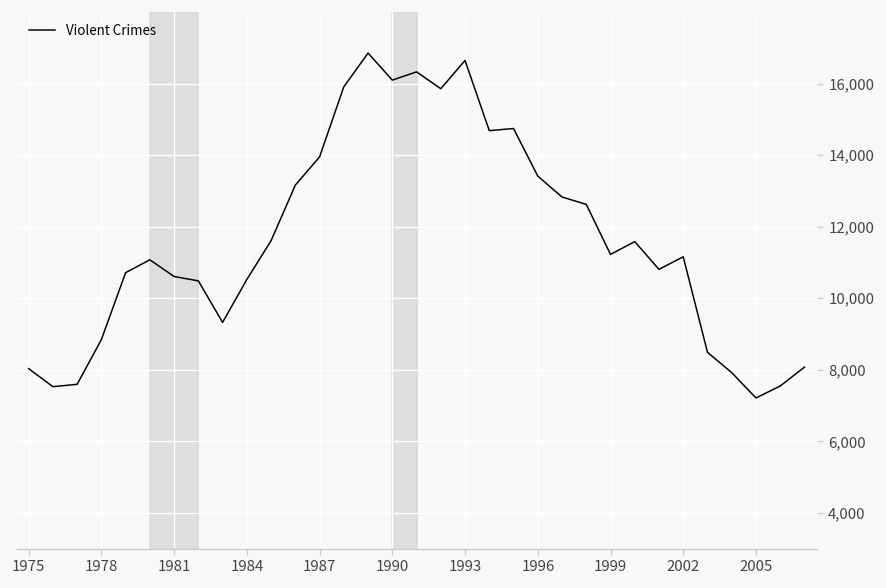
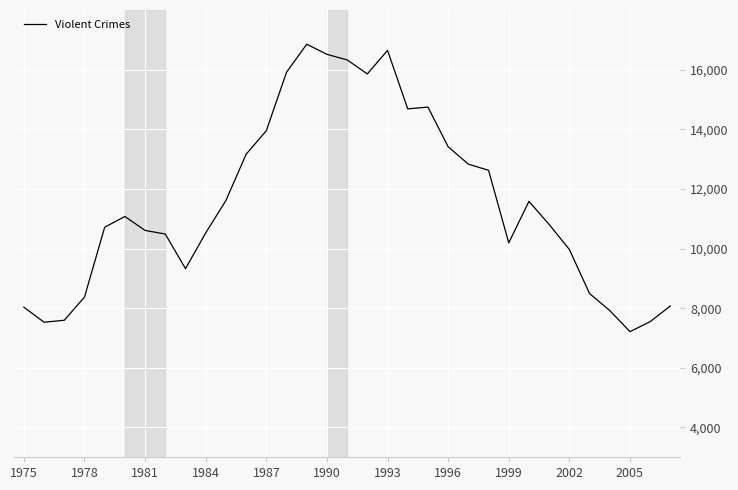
1978: 8,800 -> 8,400
1990: 16,100 -> 16,500
1999: 11,200 -> 10,200
2002: 11,200 -> 10,000
